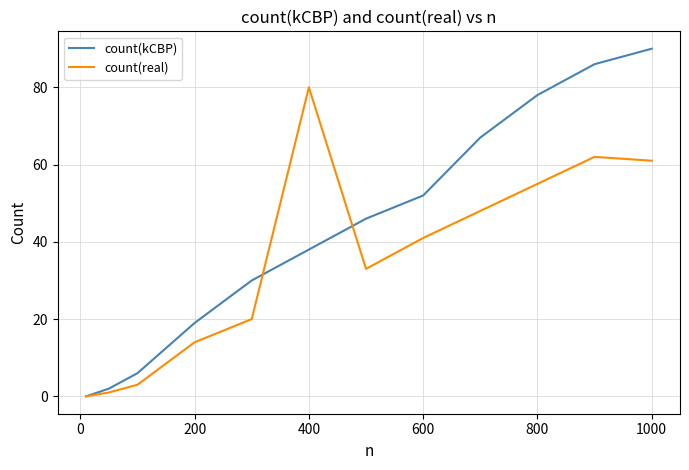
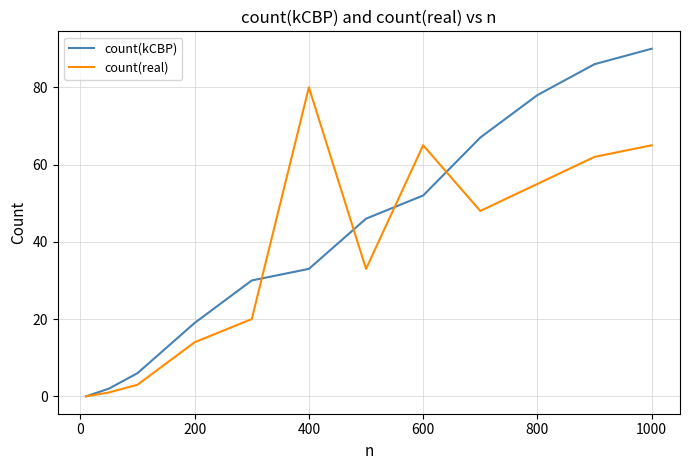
count(kCBP), 400: 38 -> 33
count(real), 600: 41 -> 65
count(real), 1000: 61 -> 65
